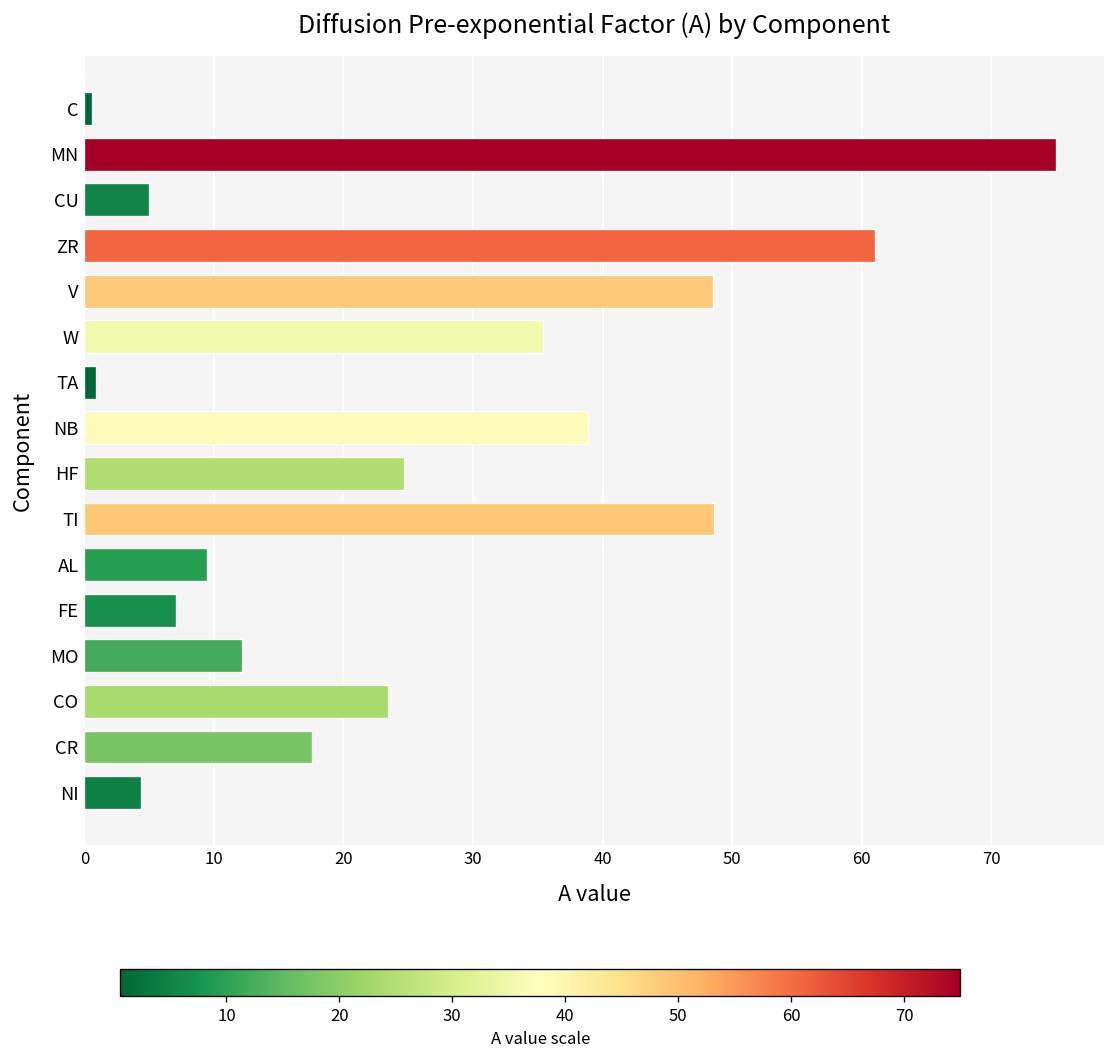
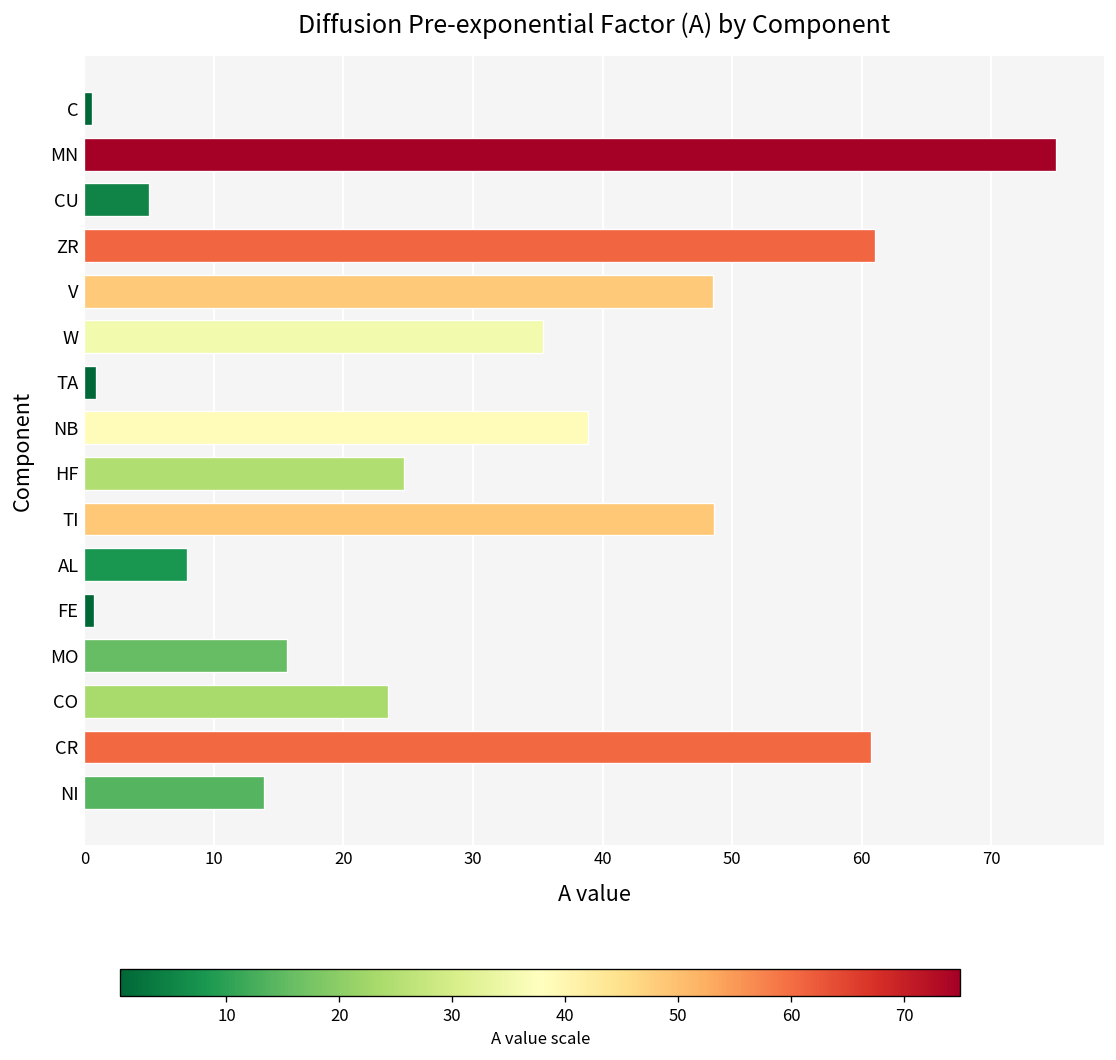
AL: 9.4 -> 7.9
FE: 7.0 -> 0.8
MO: 12.2 -> 15.6
CR: 17.6 -> 60.7
NI: 4.4 -> 13.9
